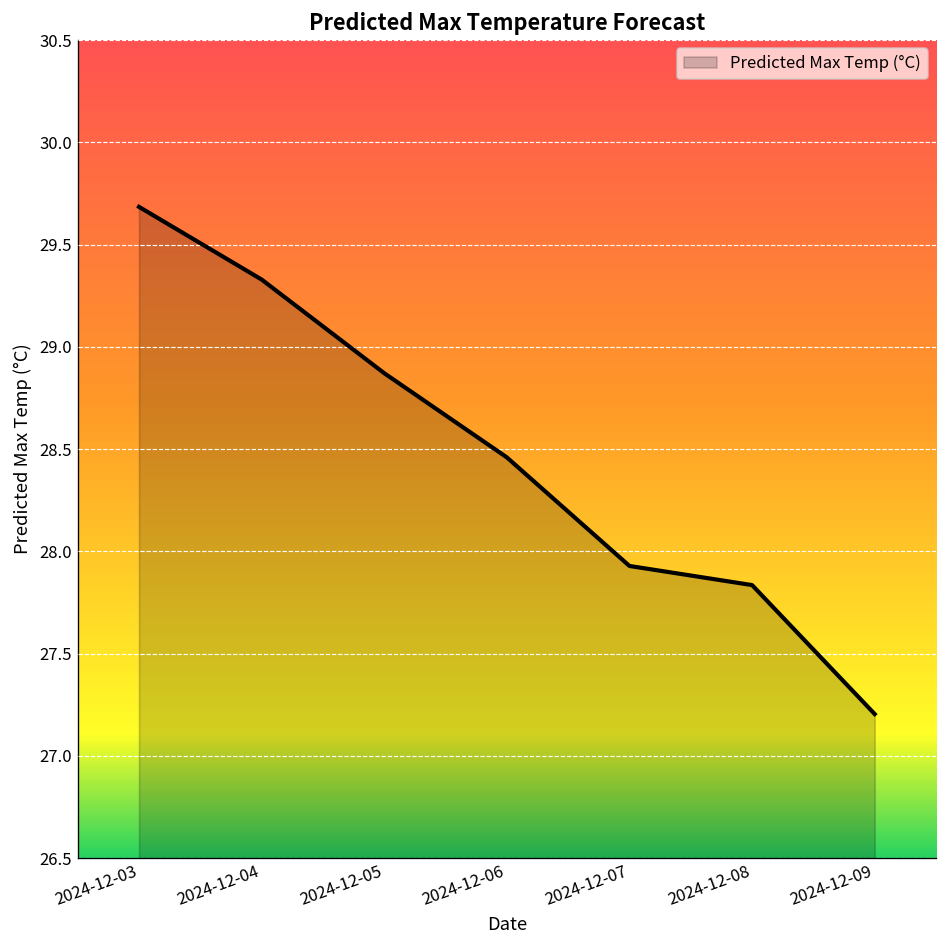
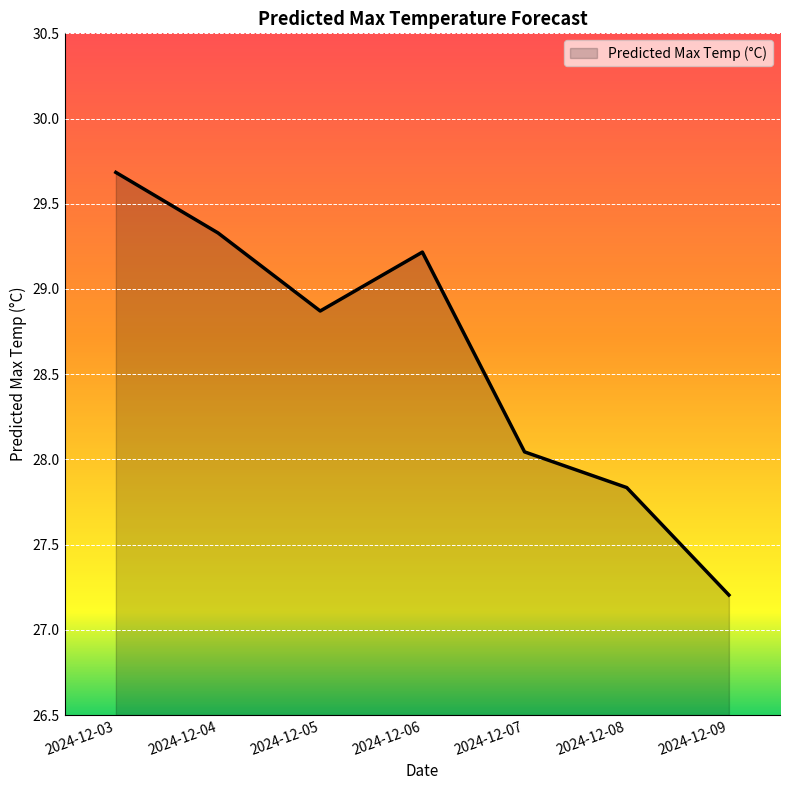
2024-12-06: 28.46 -> 29.22
2024-12-07: 27.93 -> 28.04
